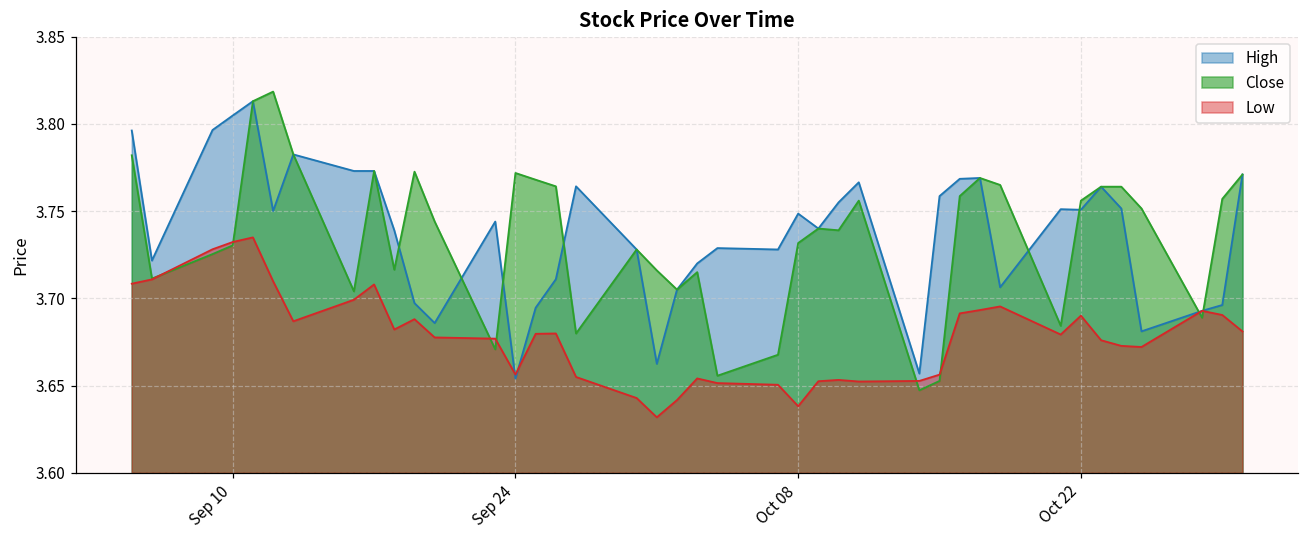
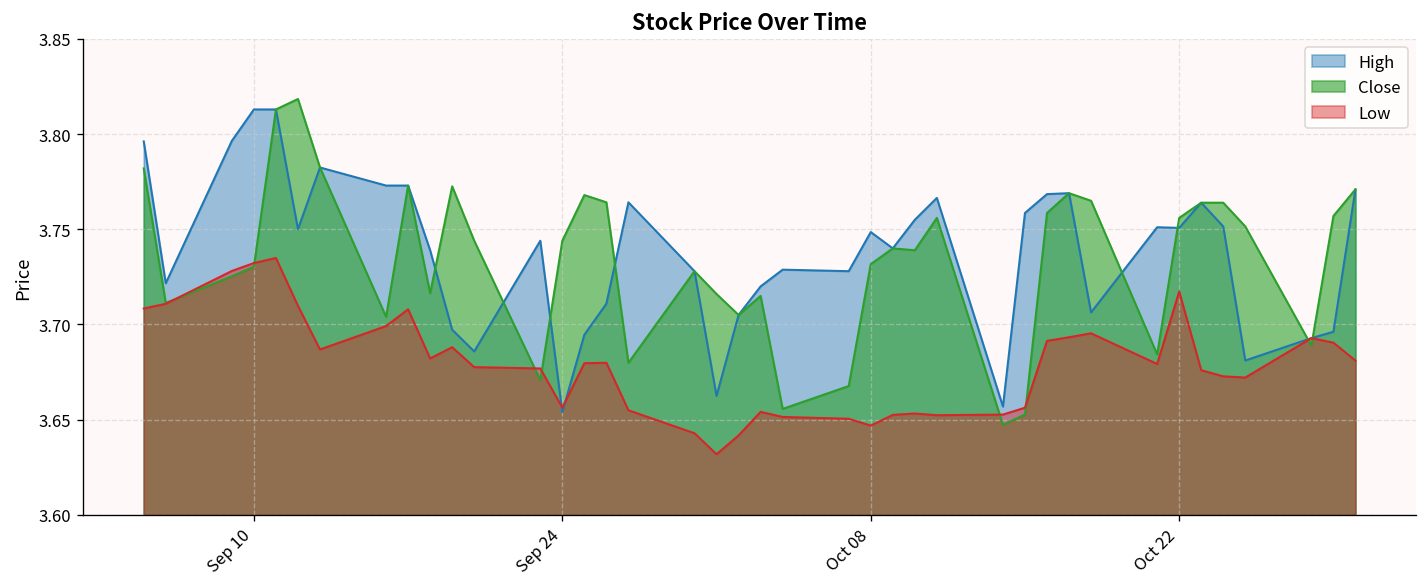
High, Sep 10: 3.805 -> 3.813
Close, Sep 24: 3.772 -> 3.744
Low, Oct 08: 3.638 -> 3.647
Low, Oct 22: 3.690 -> 3.717
